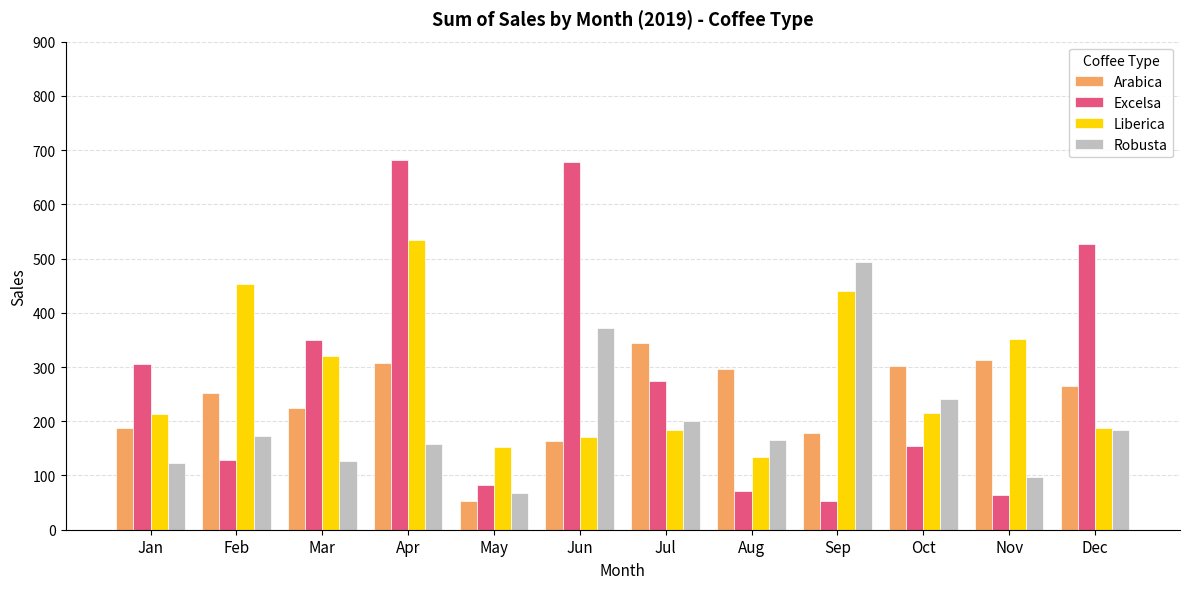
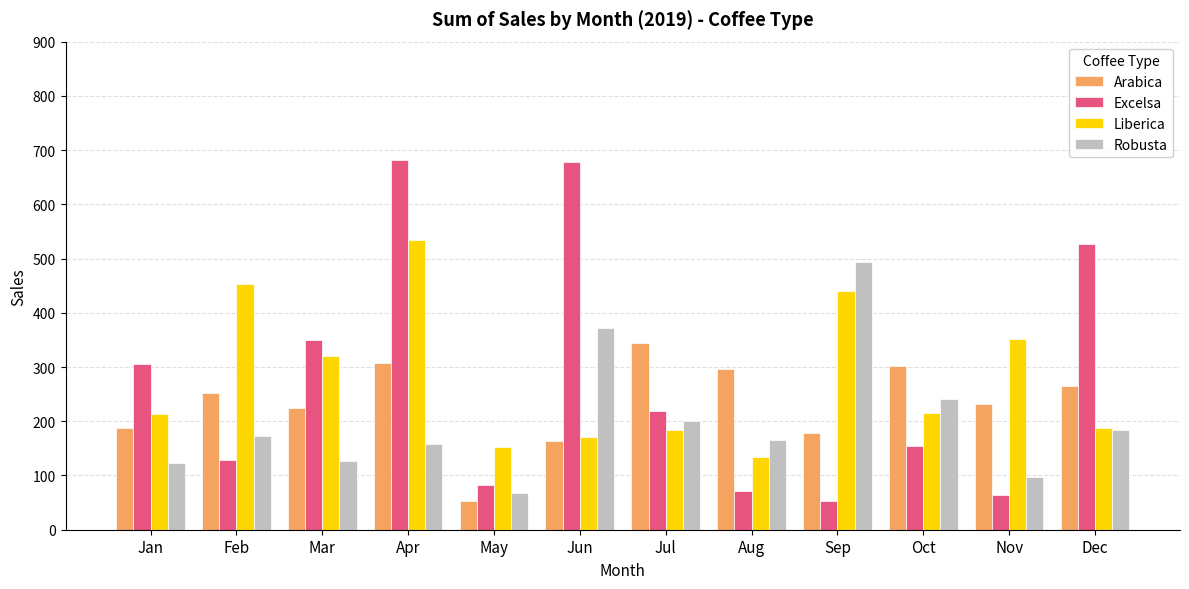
Excelsa, Jul: 270 -> 220
Arabica, Nov: 310 -> 230
